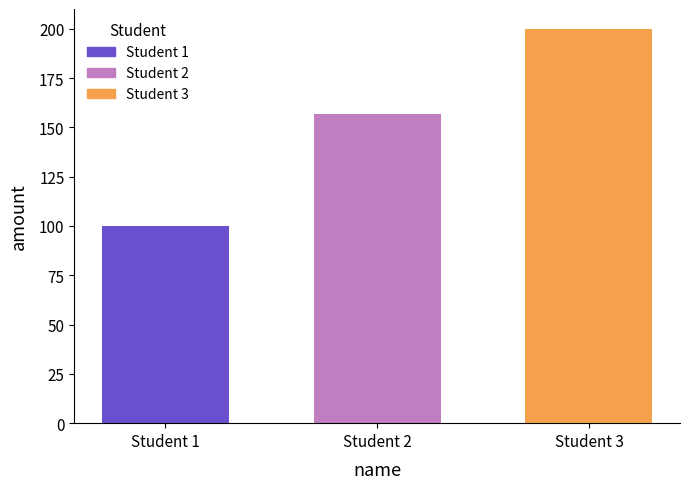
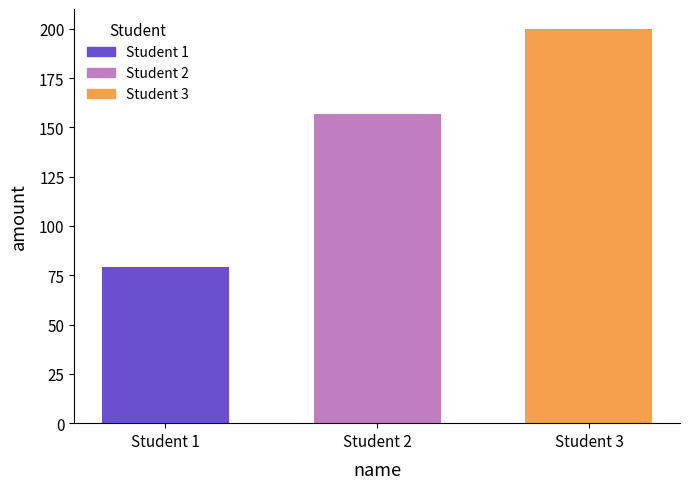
Student 1: 100 -> 79
